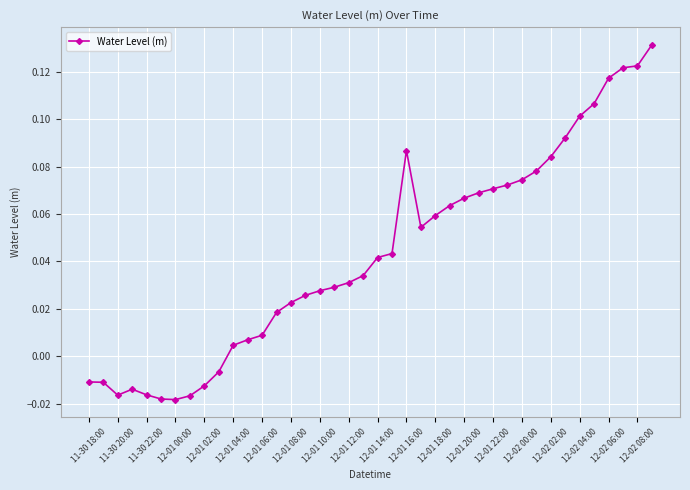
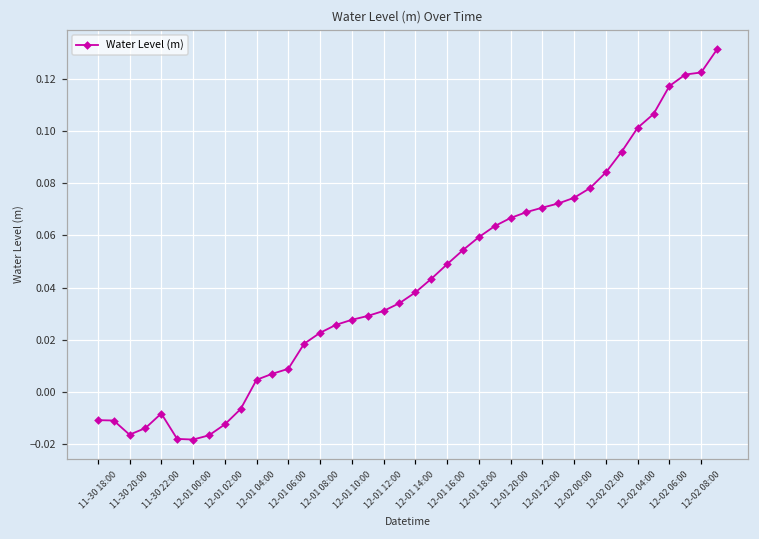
11-30 22:00: -0.016 -> -0.008
12-01 14:00: 0.042 -> 0.038
12-01 16:00: 0.087 -> 0.049
